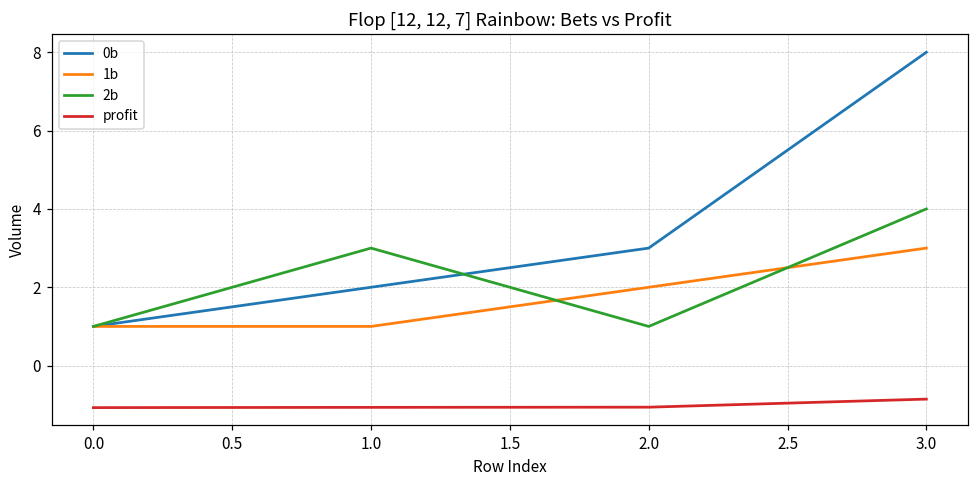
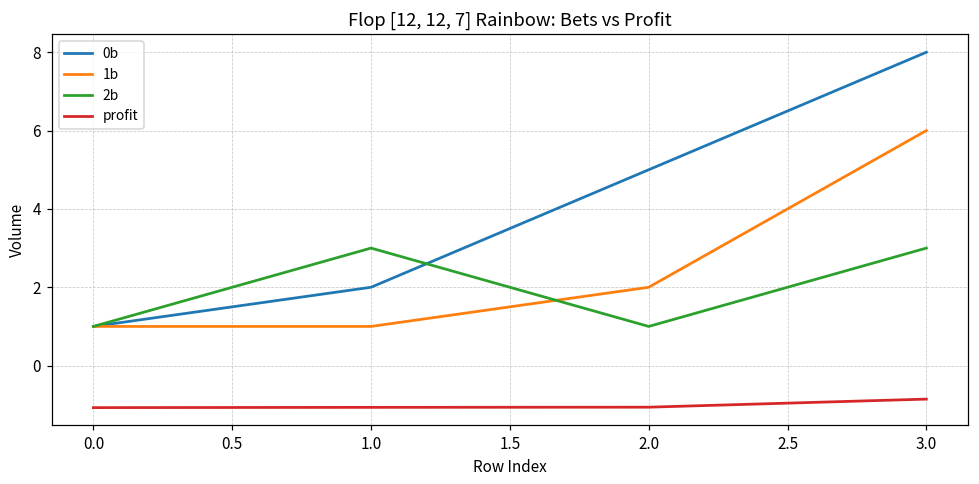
0b, 2.0: 3 -> 5
1b, 3.0: 3 -> 6
2b, 3.0: 4 -> 3
